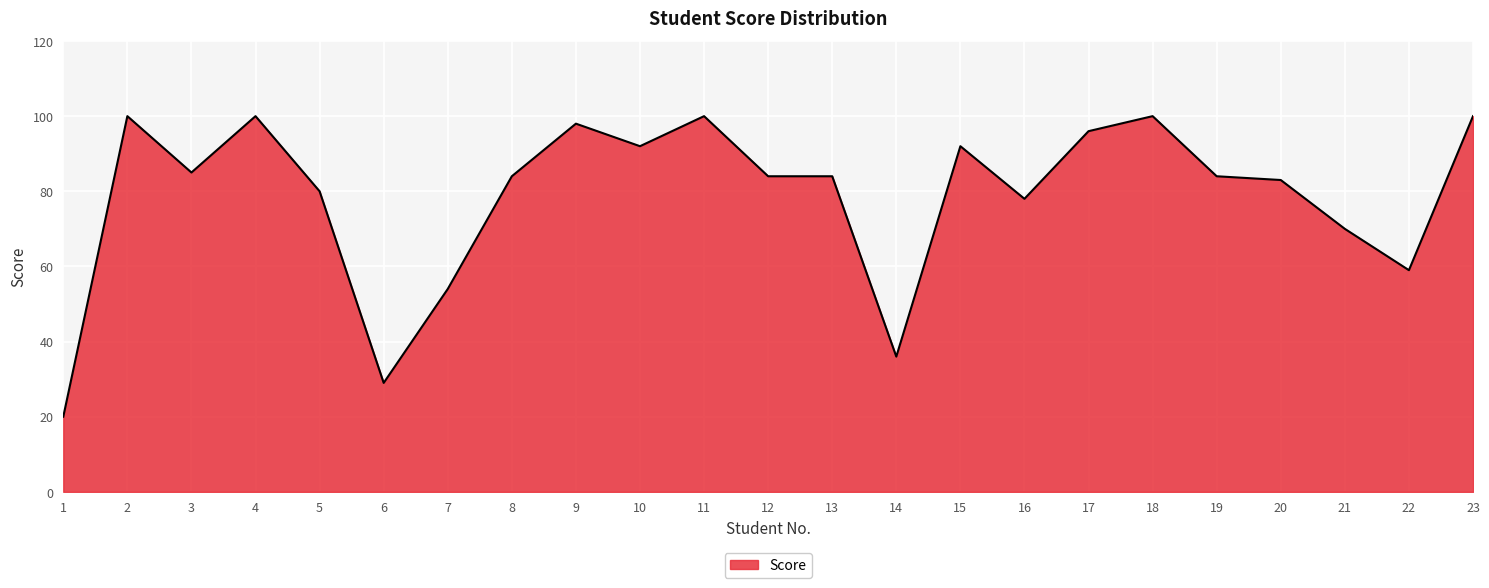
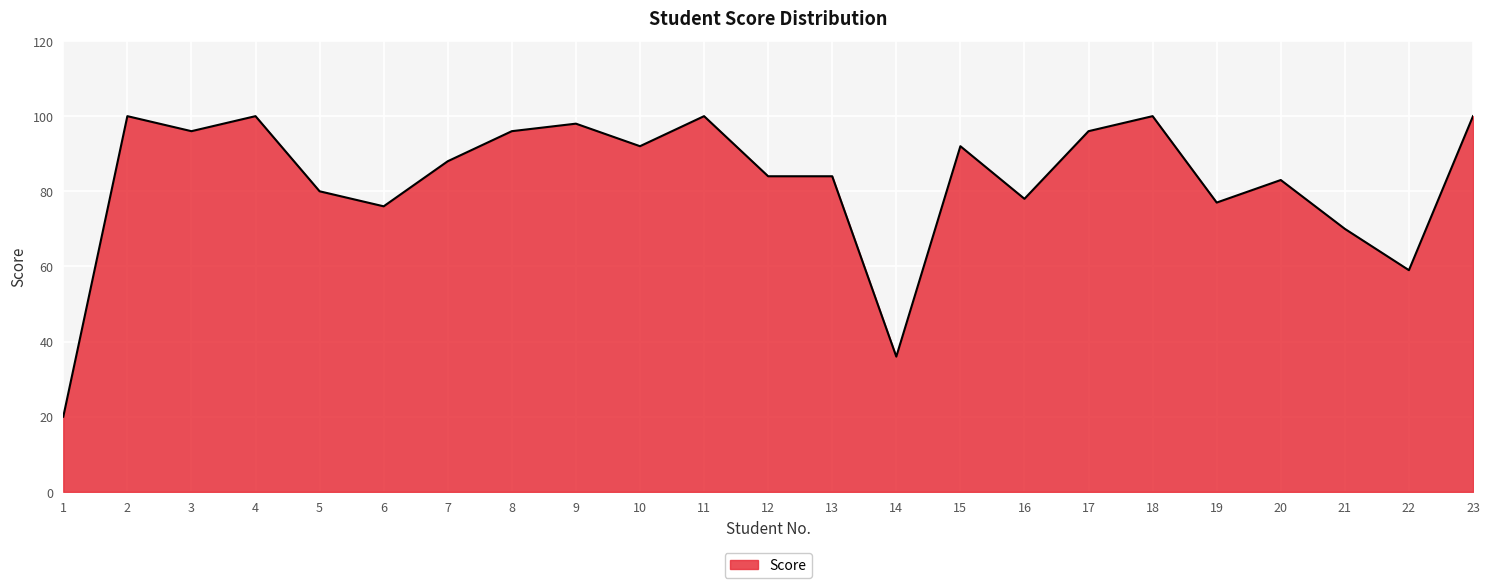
3: 85 -> 96
6: 29 -> 76
7: 54 -> 88
8: 84 -> 96
19: 84 -> 77
